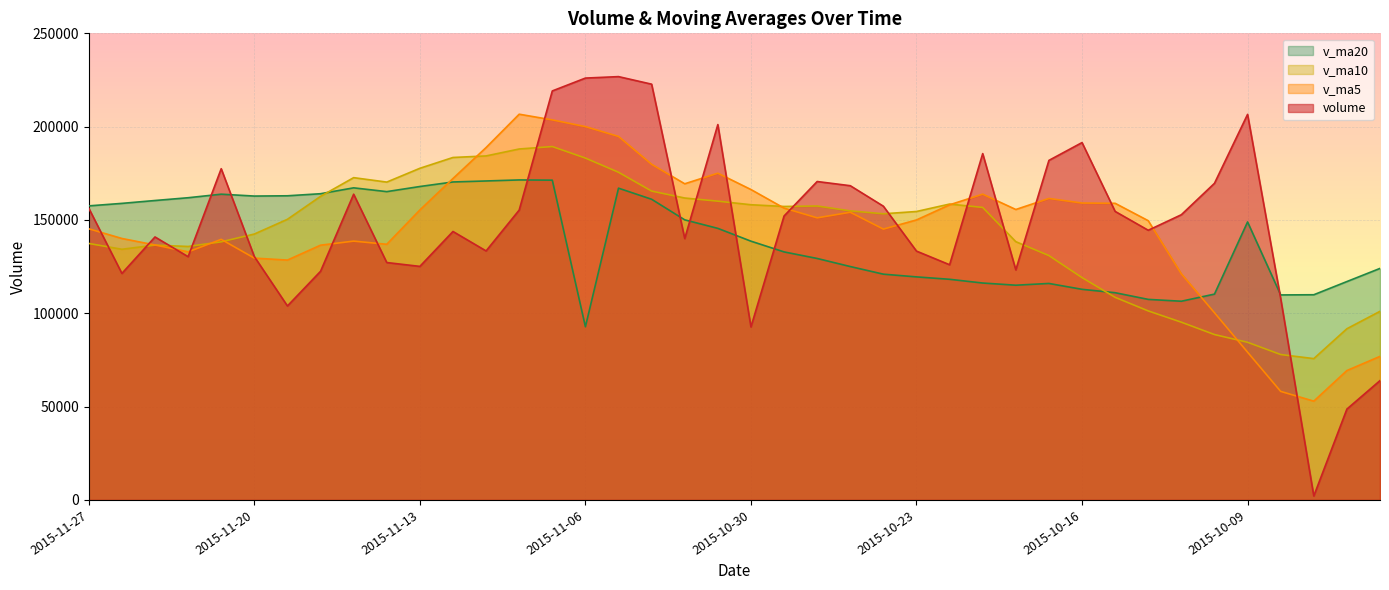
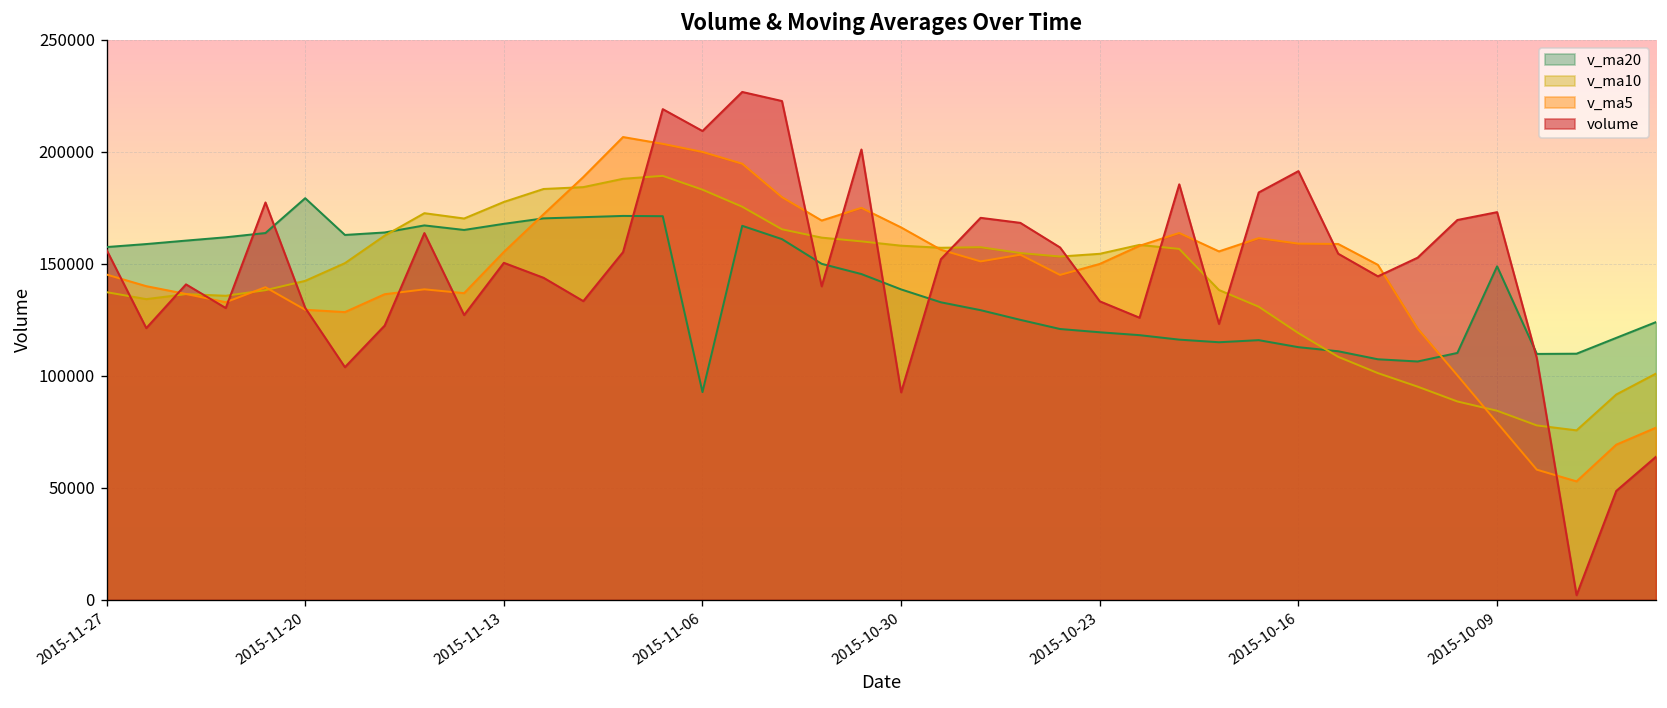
v_ma20, 2015-11-20: 163000 -> 179000
volume, 2015-11-13: 125000 -> 151000
volume, 2015-11-06: 226000 -> 209000
volume, 2015-10-09: 207000 -> 173000
